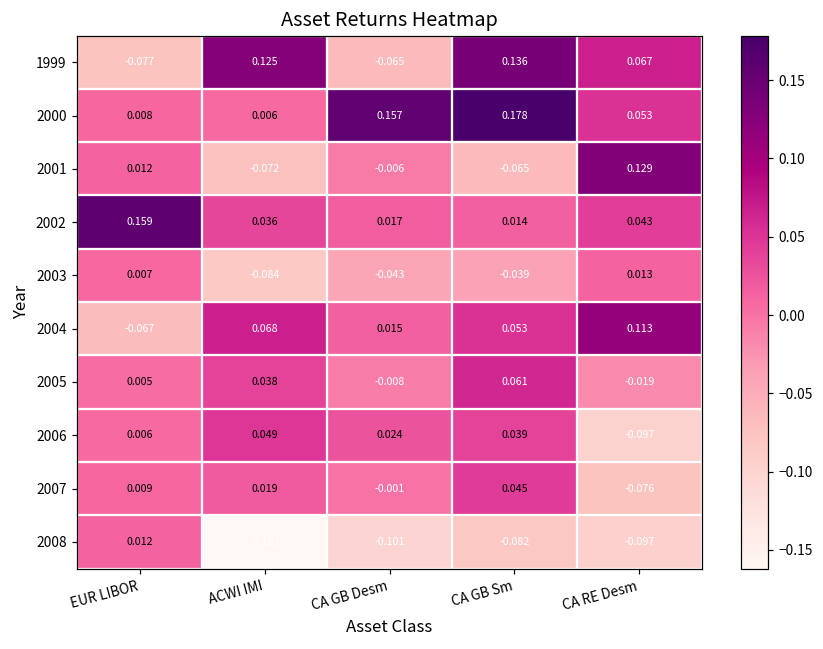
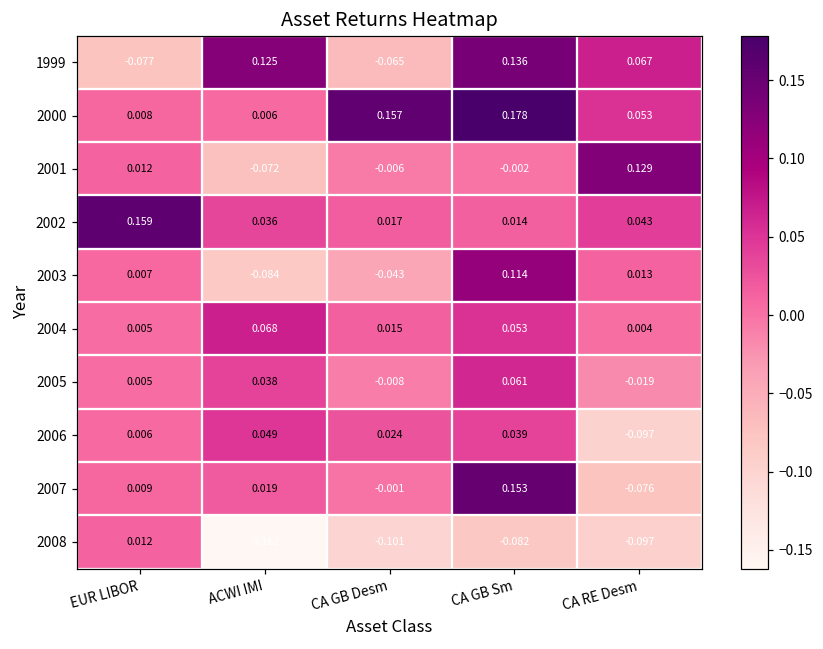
2001, CA GB Sm: -0.065 -> -0.002
2003, CA GB Sm: -0.039 -> 0.114
2004, EUR LIBOR: -0.067 -> 0.005
2004, CA RE Desm: 0.113 -> 0.004
2007, CA GB Sm: 0.045 -> 0.153
